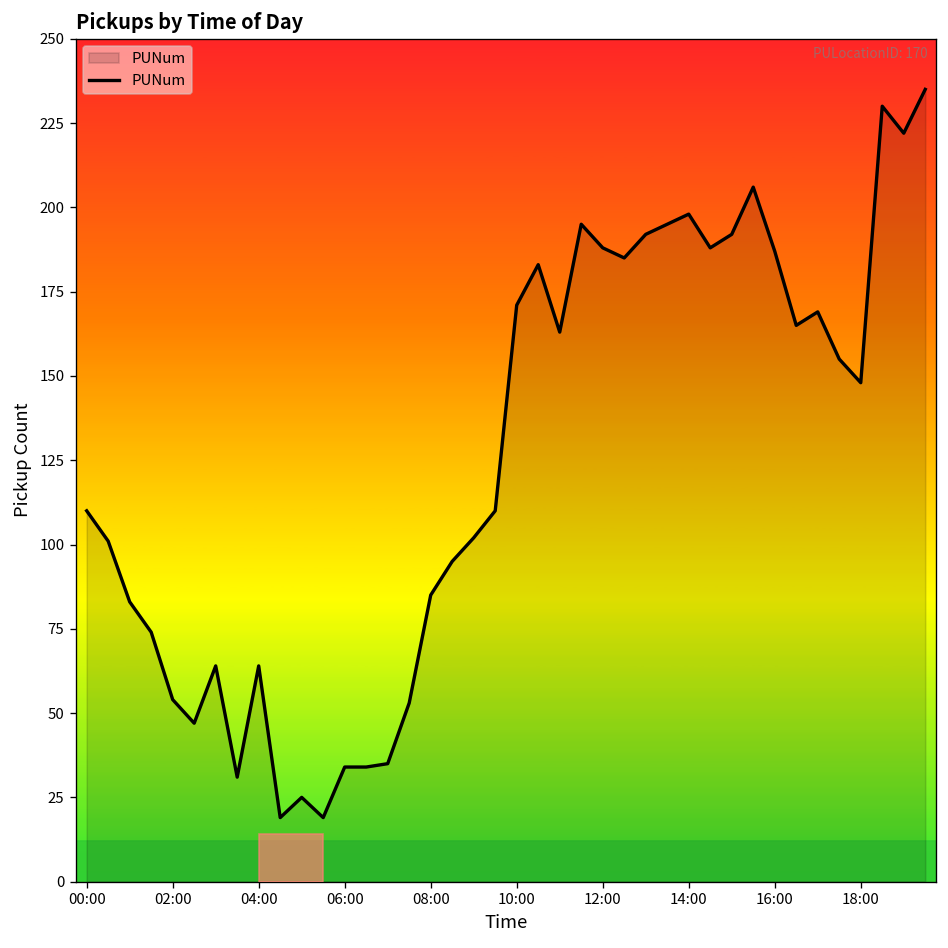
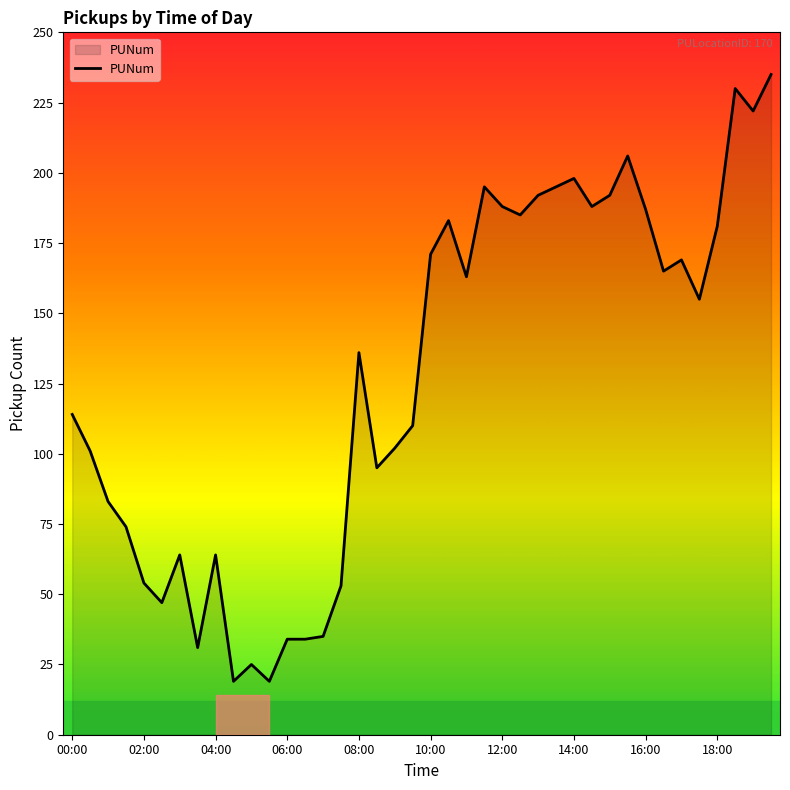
00:00: 110 -> 114
08:00: 85 -> 136
18:00: 148 -> 181
